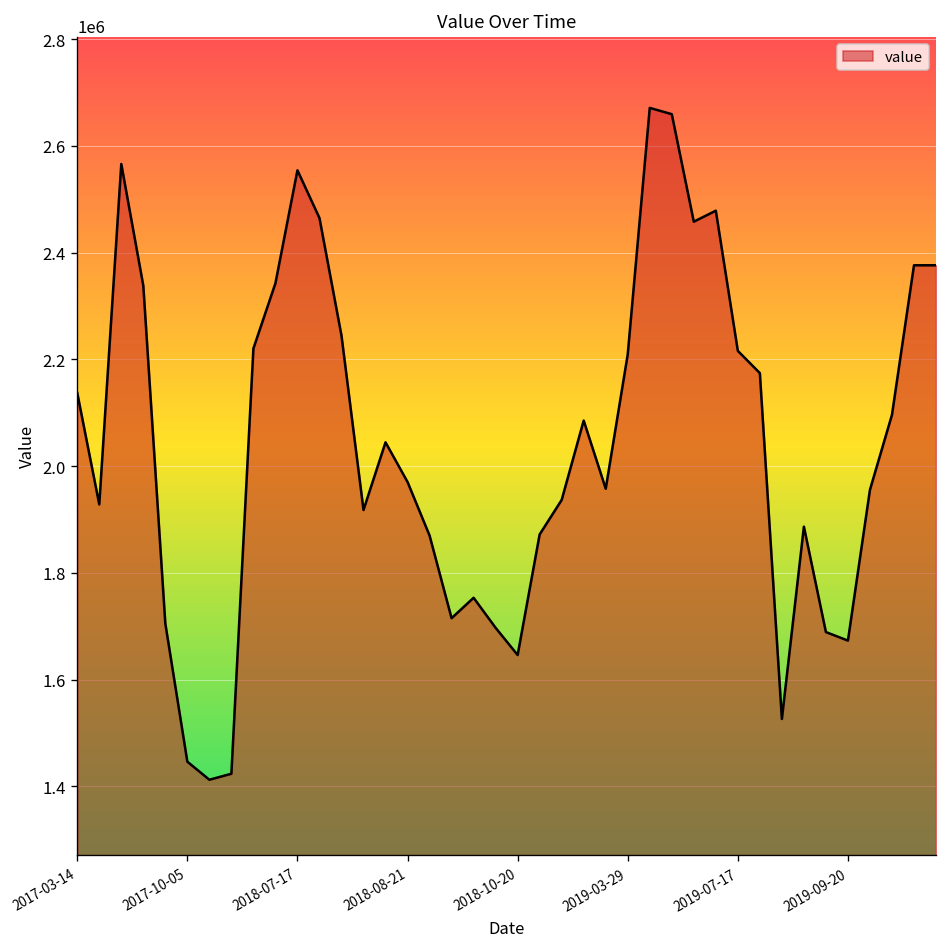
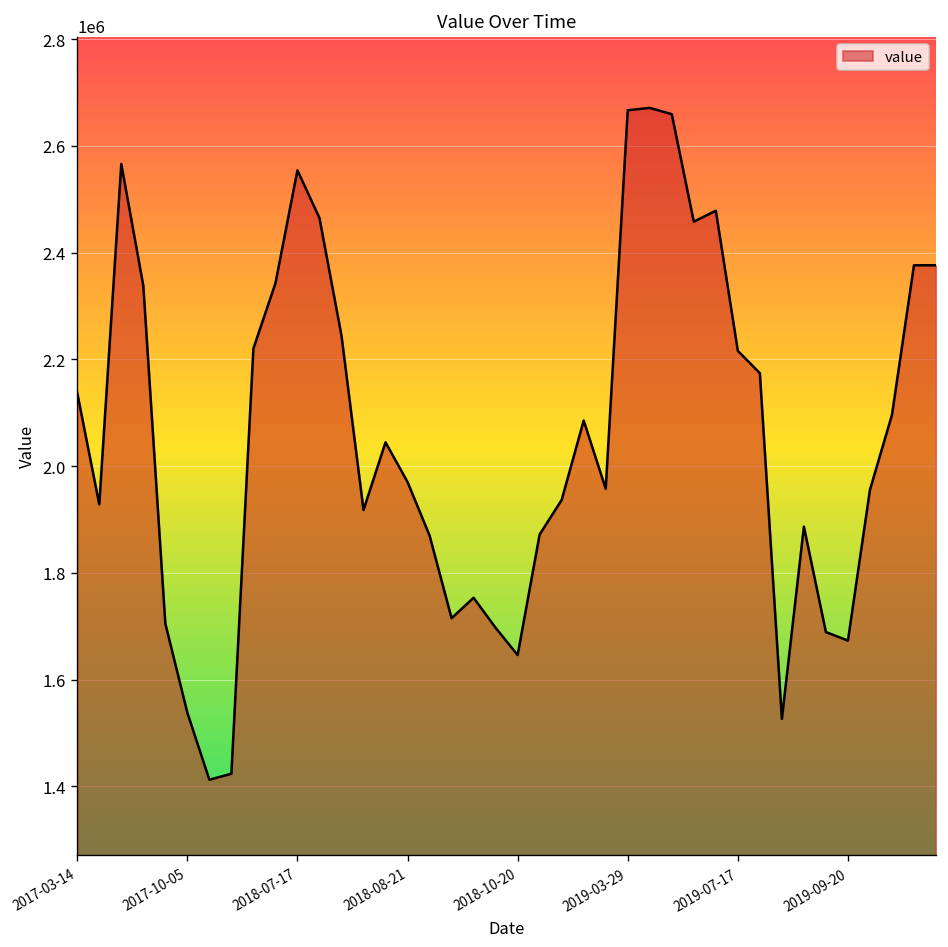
2017-10-05: 1450000 -> 1540000
2019-03-29: 2210000 -> 2670000
